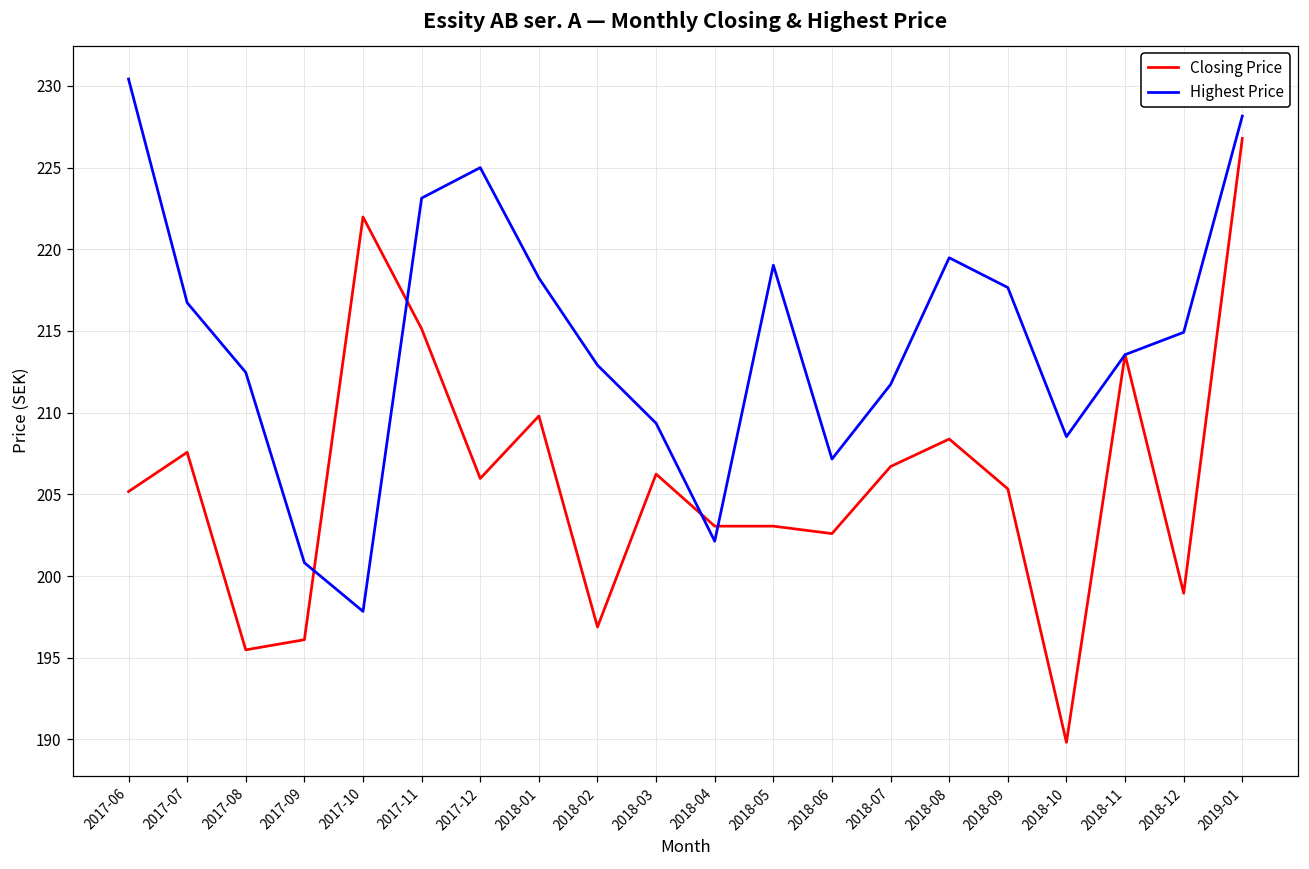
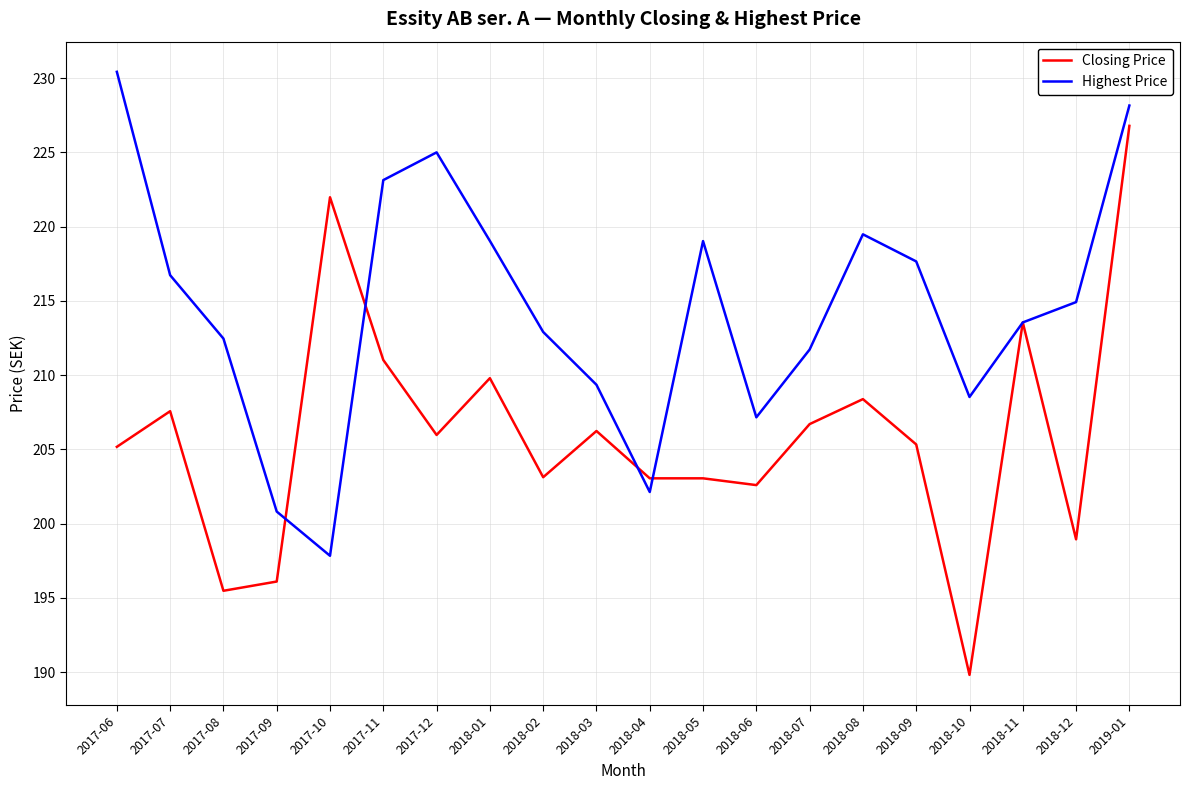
Closing Price, 2017-11: 215.1 -> 211.0
Highest Price, 2018-01: 218.2 -> 219.0
Closing Price, 2018-02: 196.9 -> 203.1
